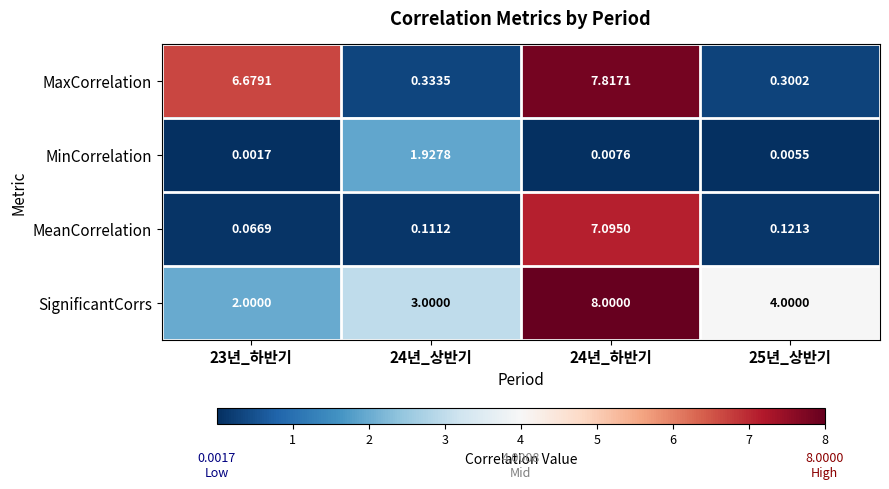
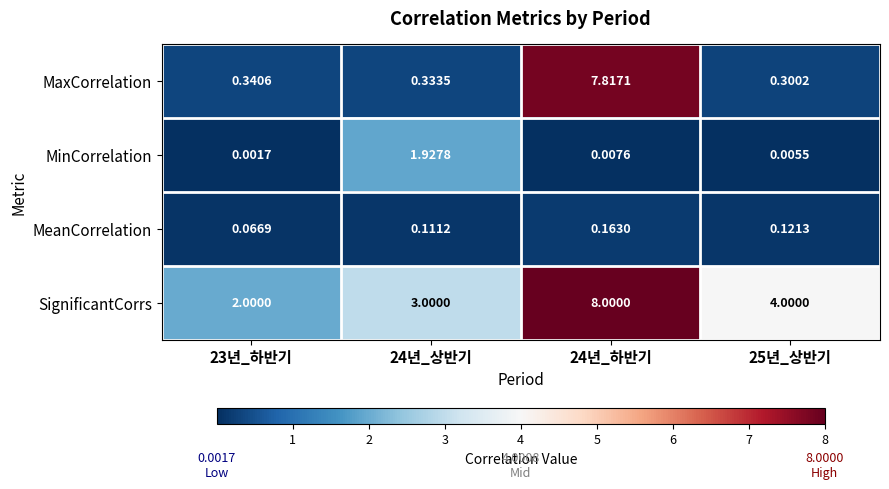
MaxCorrelation, 23년_하반기: 6.6791 -> 0.3406
MeanCorrelation, 24년_하반기: 7.0950 -> 0.1630
